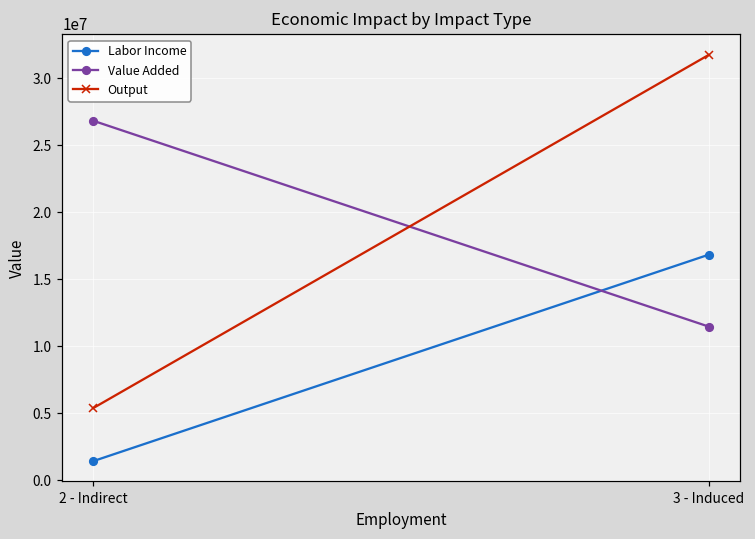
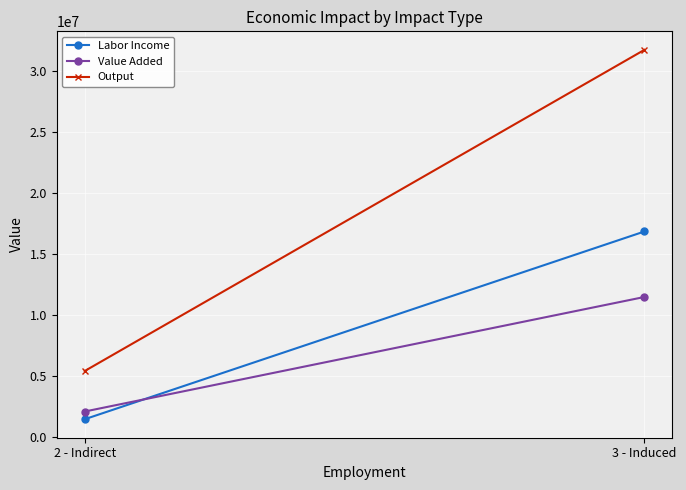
Value Added, 2 - Indirect: 26800000 -> 2100000
